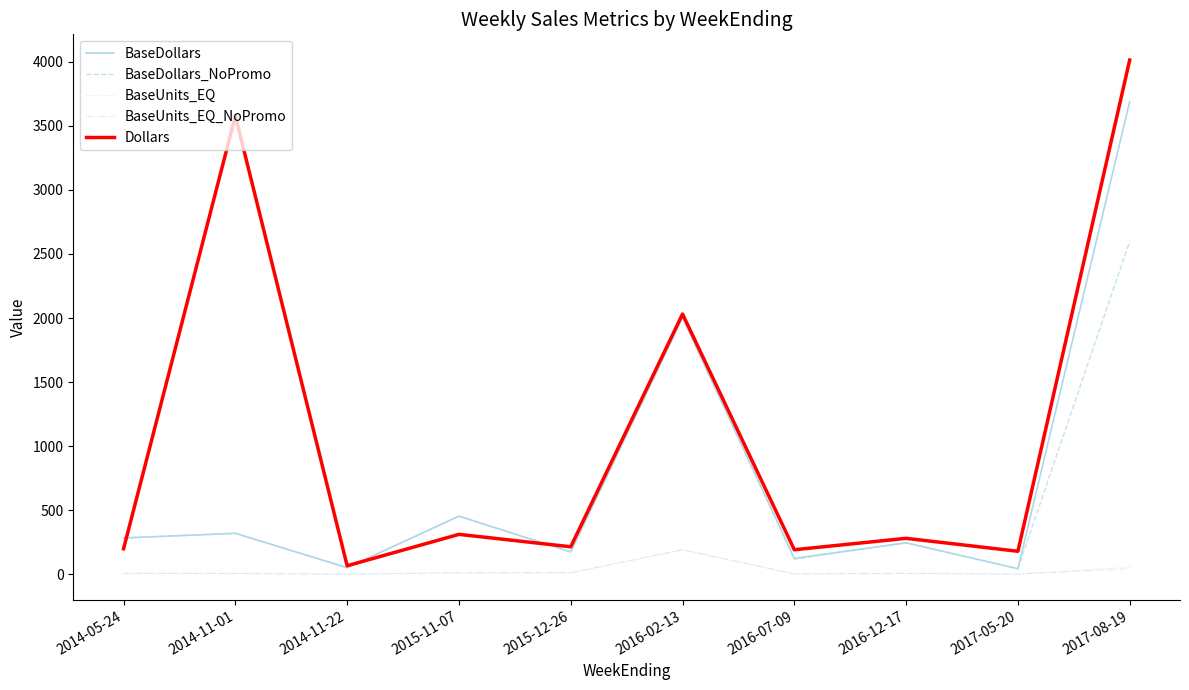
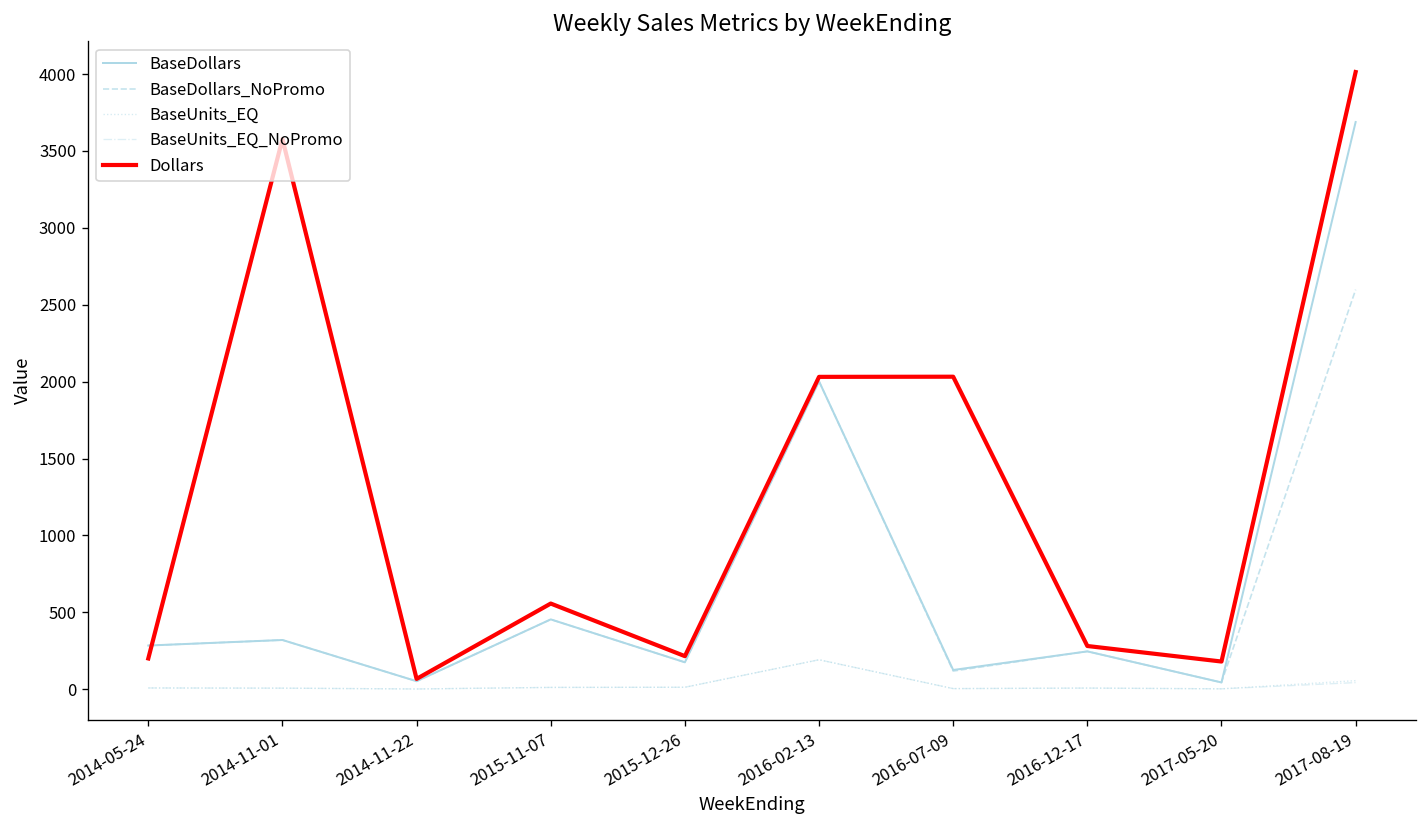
Dollars, 2015-11-07: 310 -> 560
Dollars, 2016-07-09: 190 -> 2030
